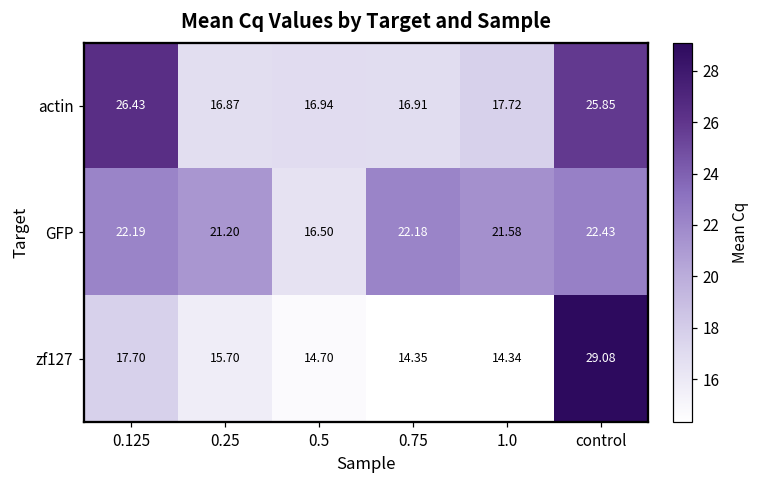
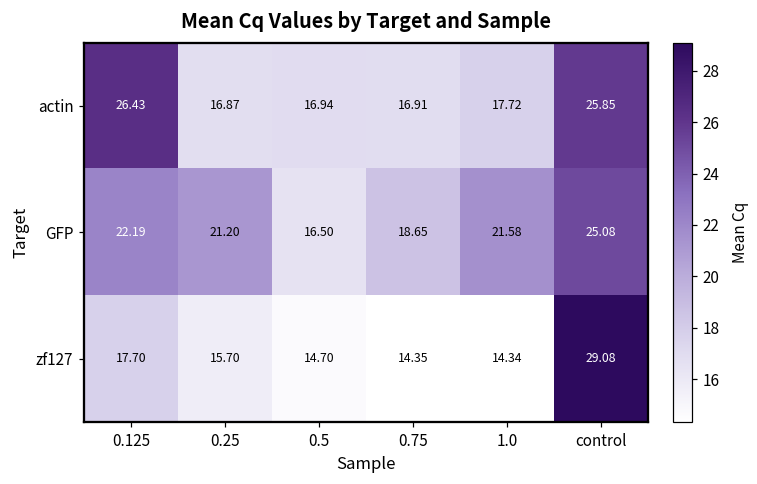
GFP, 0.75: 22.18 -> 18.65
GFP, control: 22.43 -> 25.08
